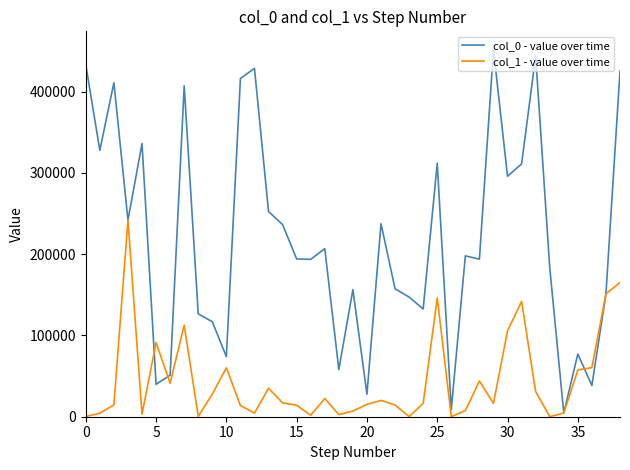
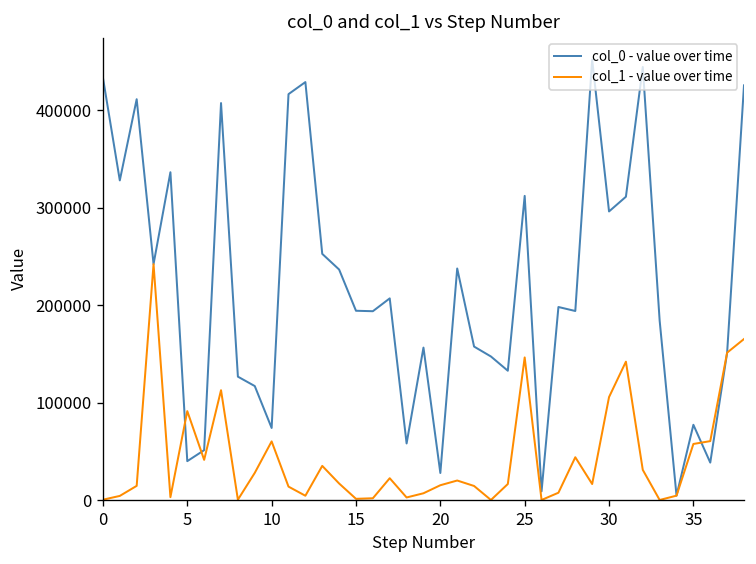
col_1 - value over time, 15: 10000 -> 0
